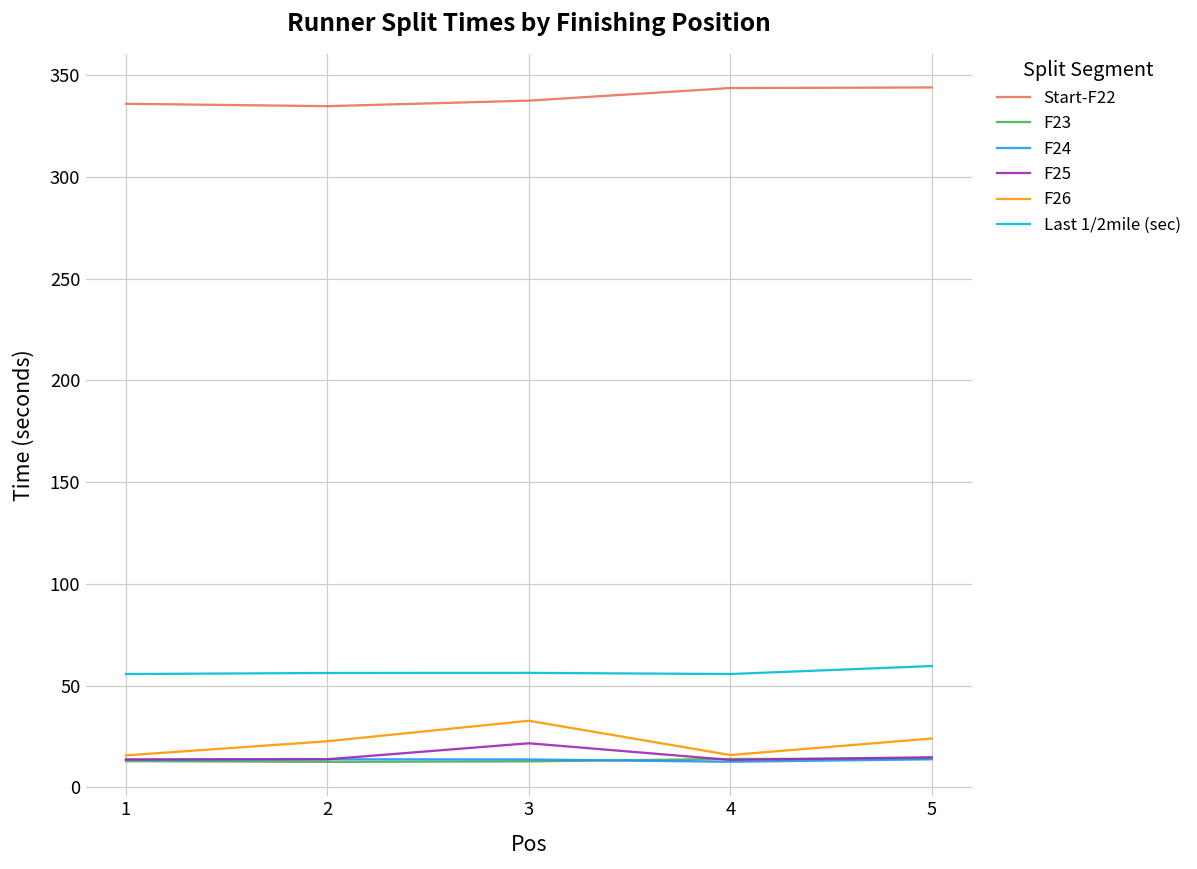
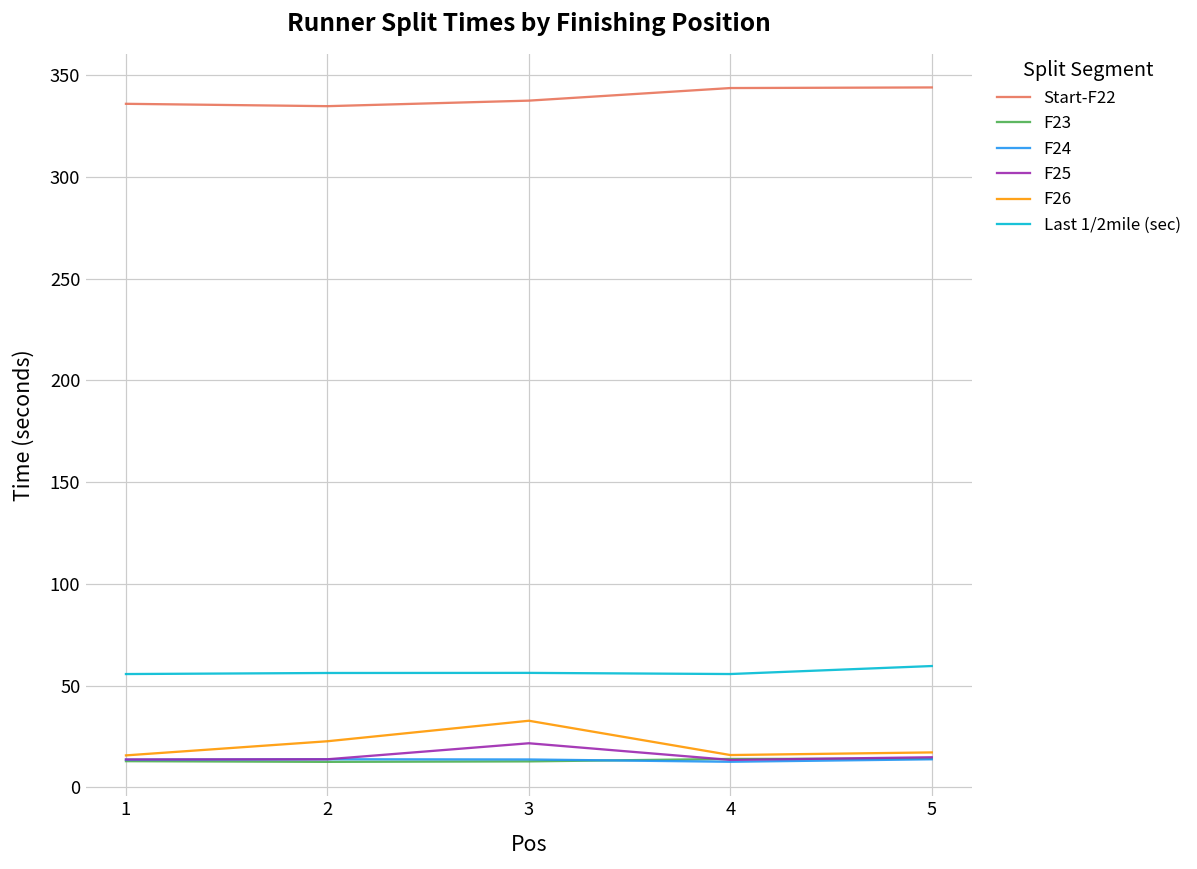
F26, 5: 24 -> 17
